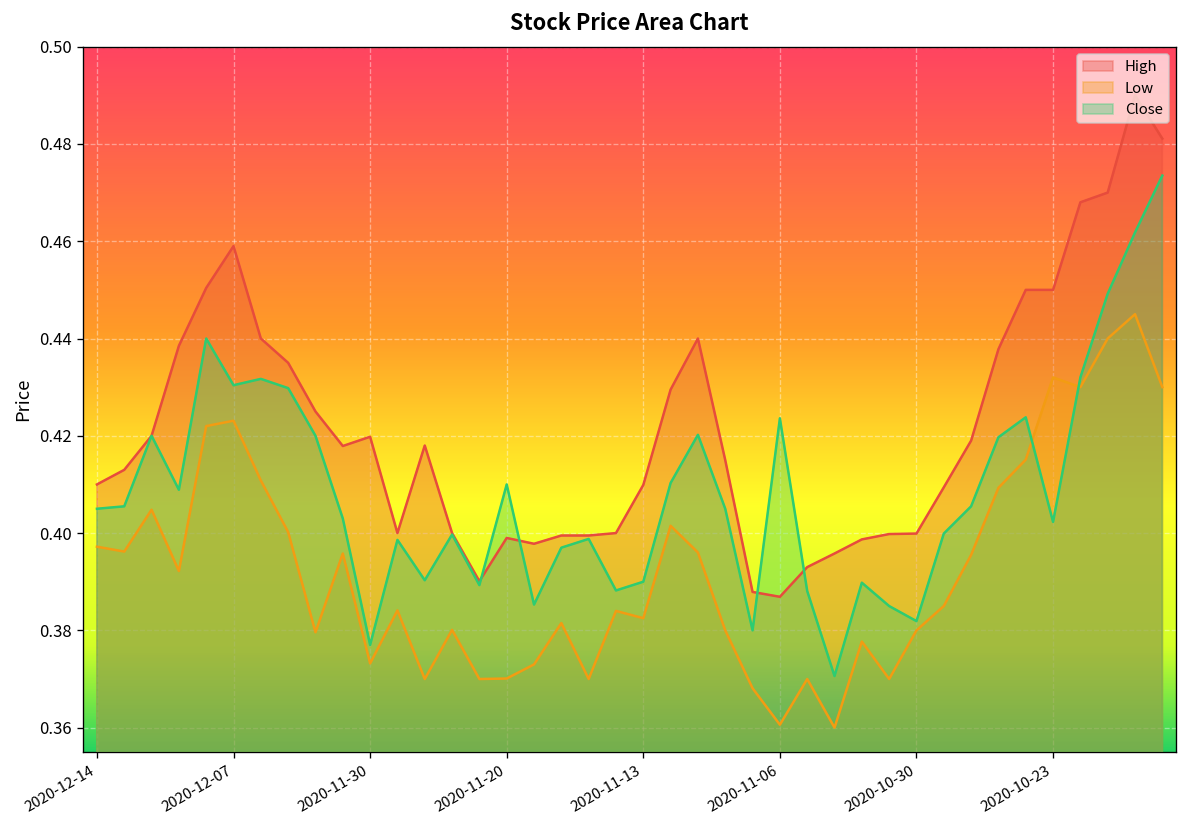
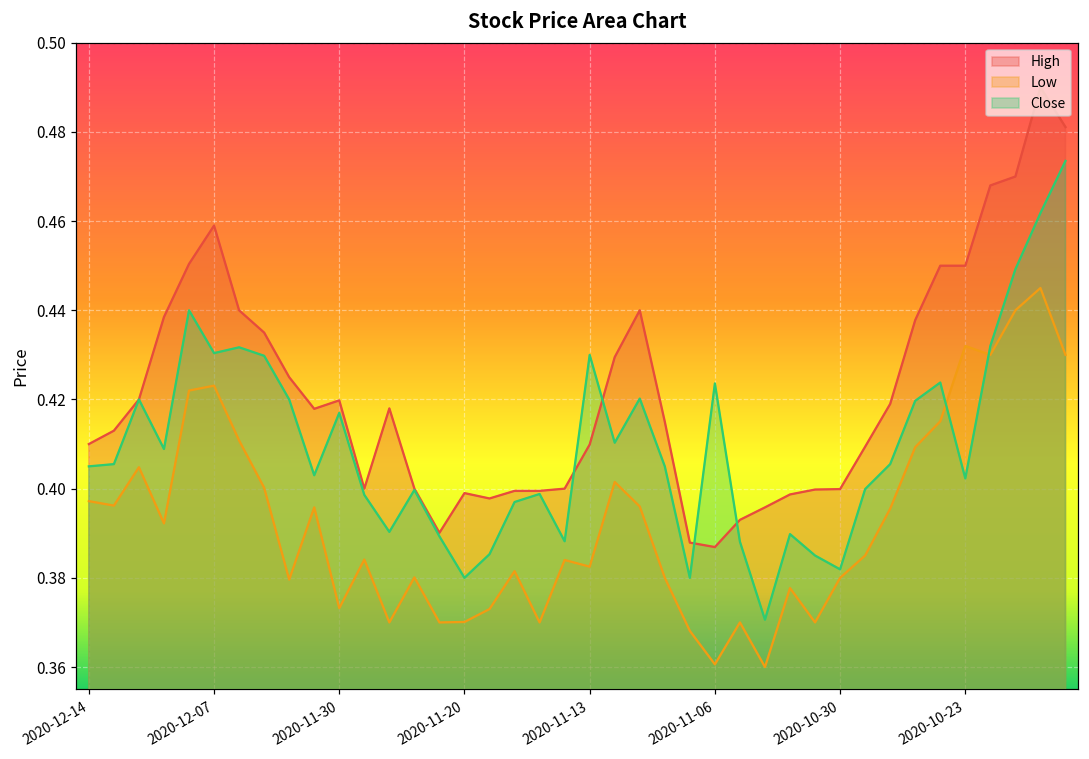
Close, 2020-11-30: 0.377 -> 0.417
Close, 2020-11-20: 0.41 -> 0.38
Close, 2020-11-13: 0.39 -> 0.43
